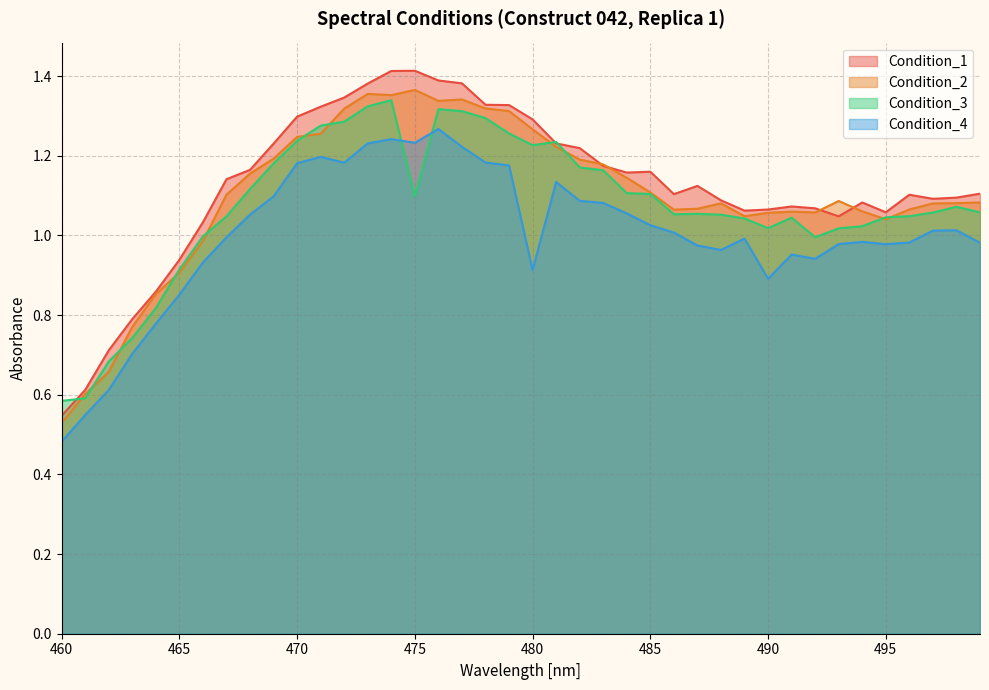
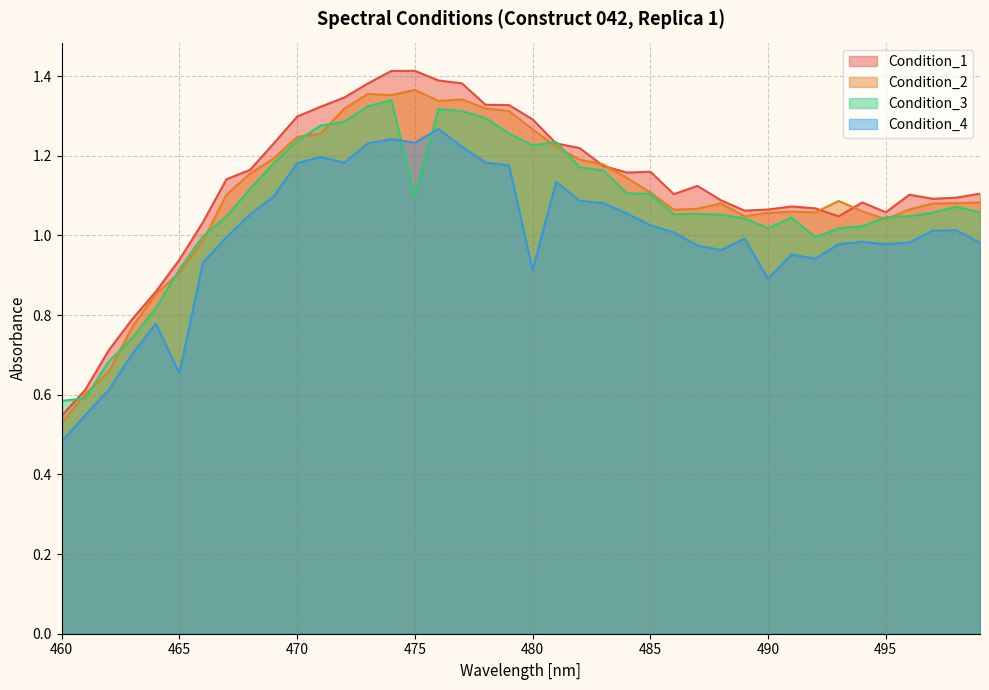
Condition_4, 465: 0.85 -> 0.65
